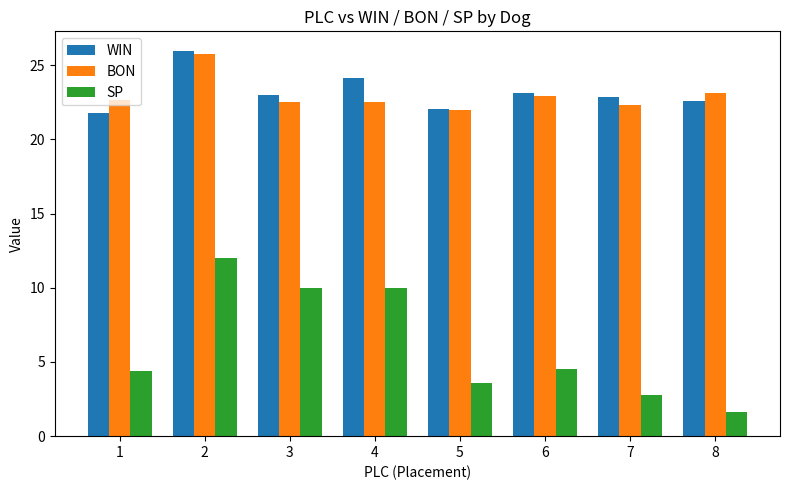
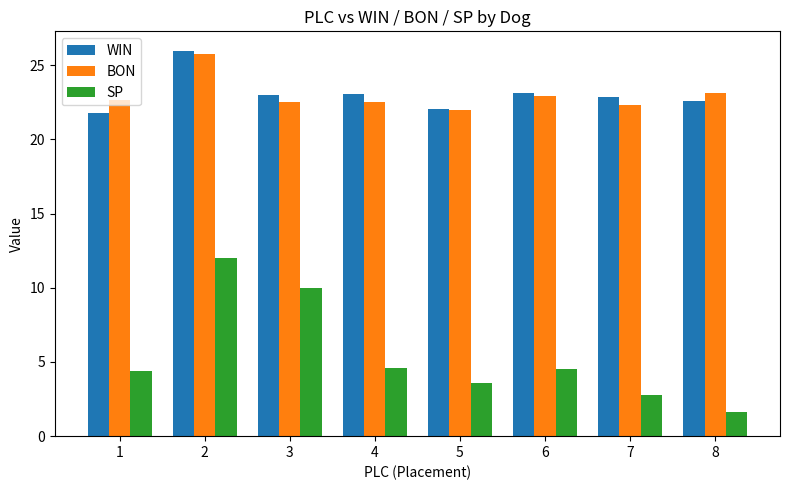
WIN, 4: 24.1 -> 23.0
SP, 4: 10.0 -> 4.6
